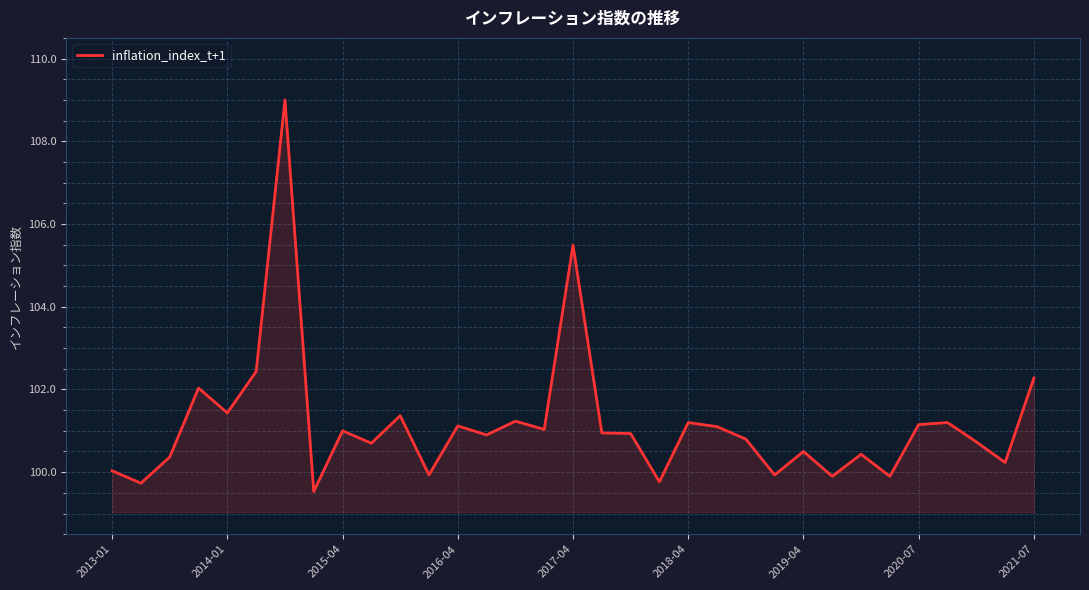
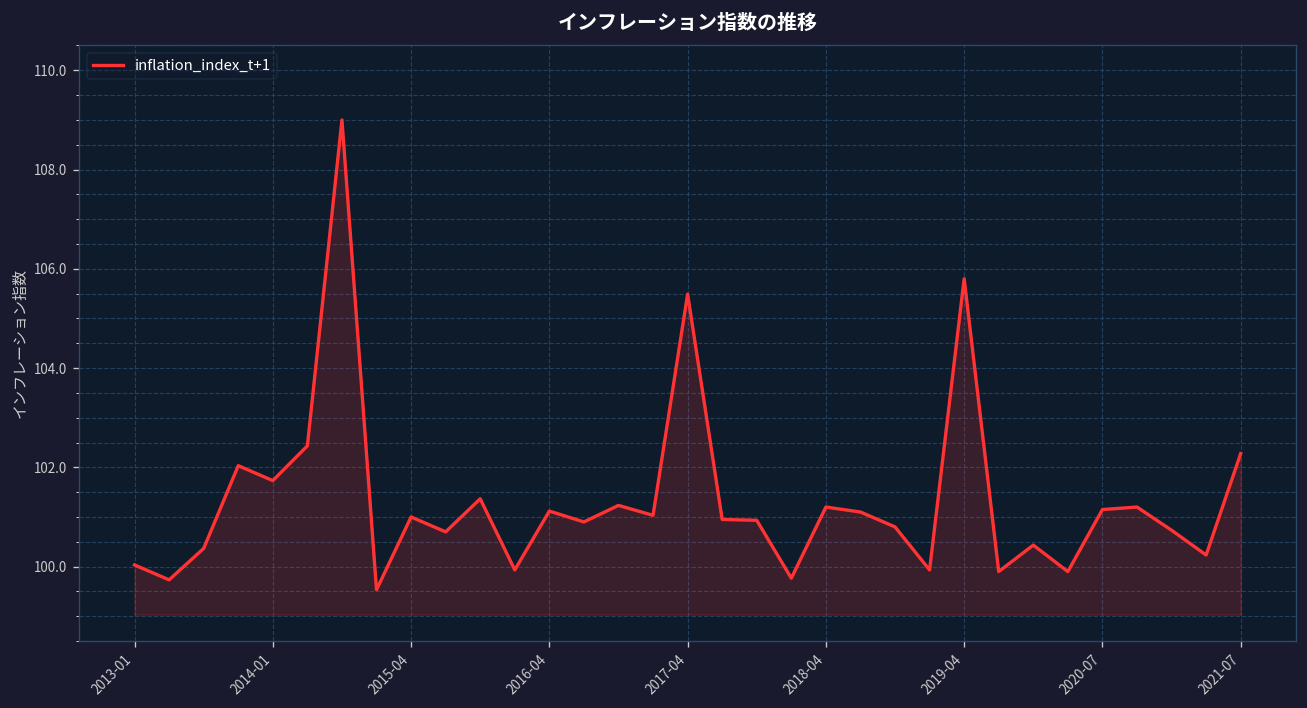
2014-01: 101.4 -> 101.7
2019-04: 100.5 -> 105.8
